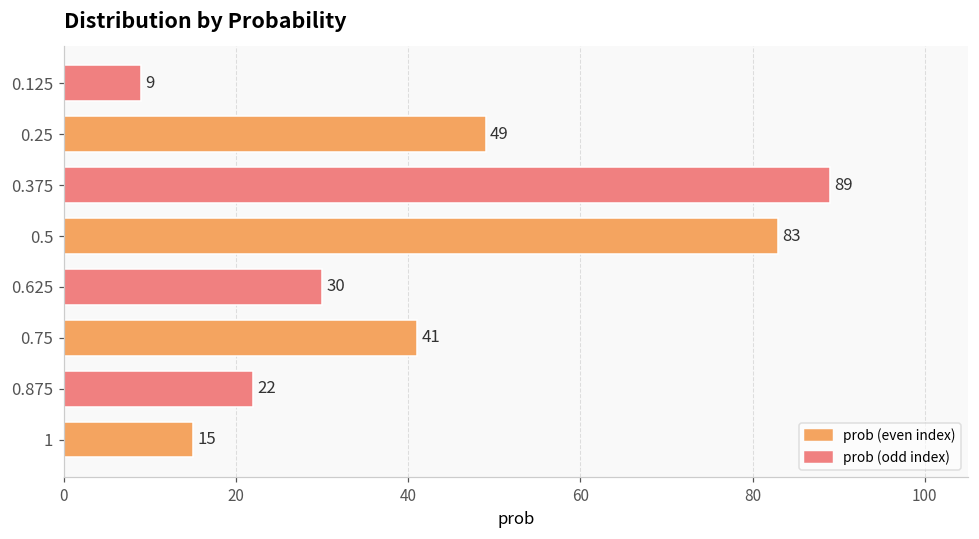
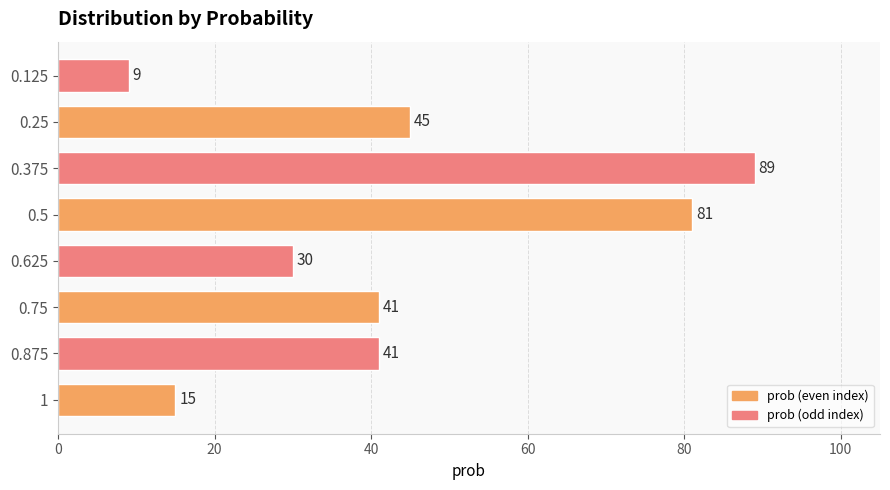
0.25: 49 -> 45
0.5: 83 -> 81
0.875: 22 -> 41
